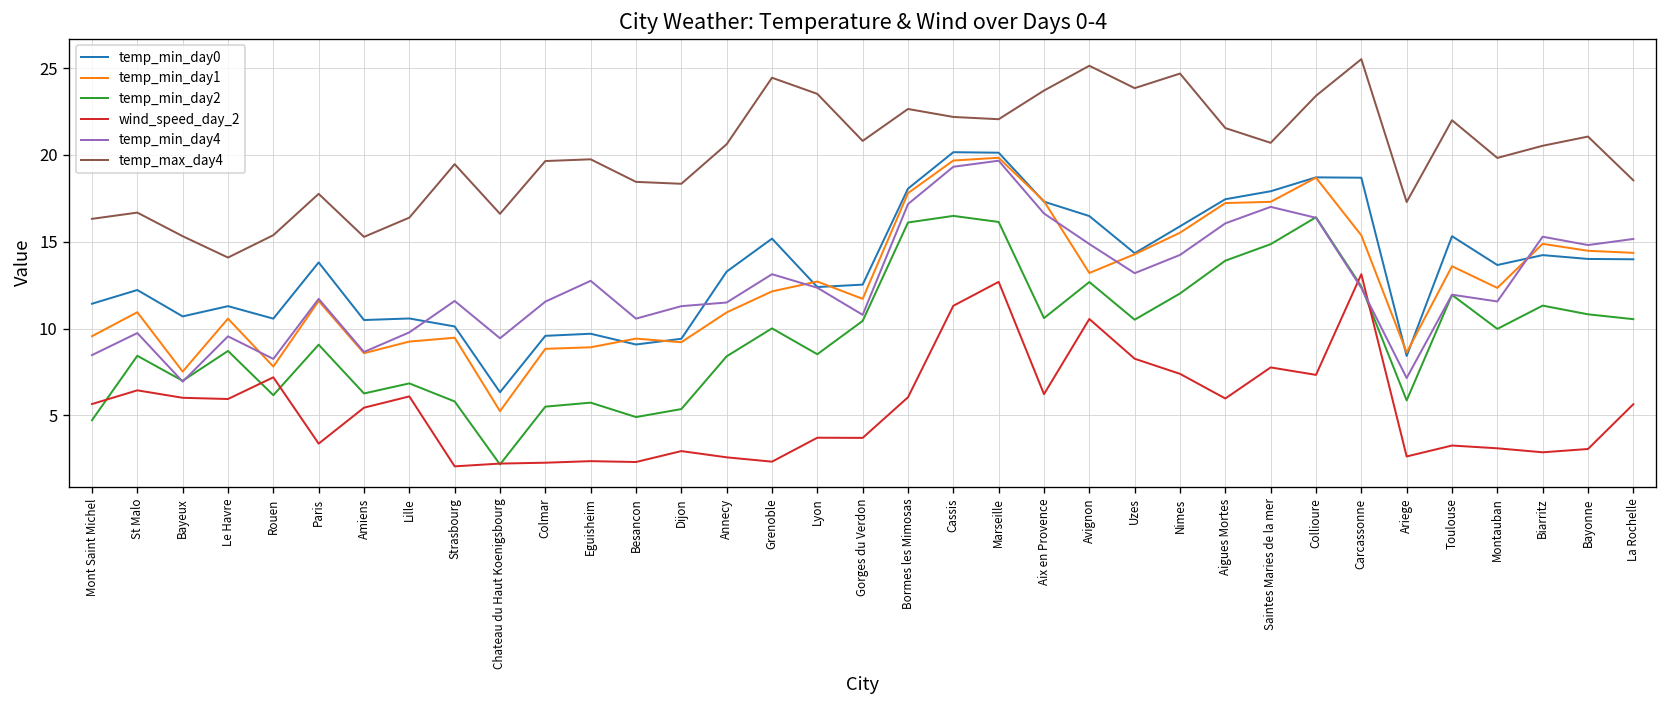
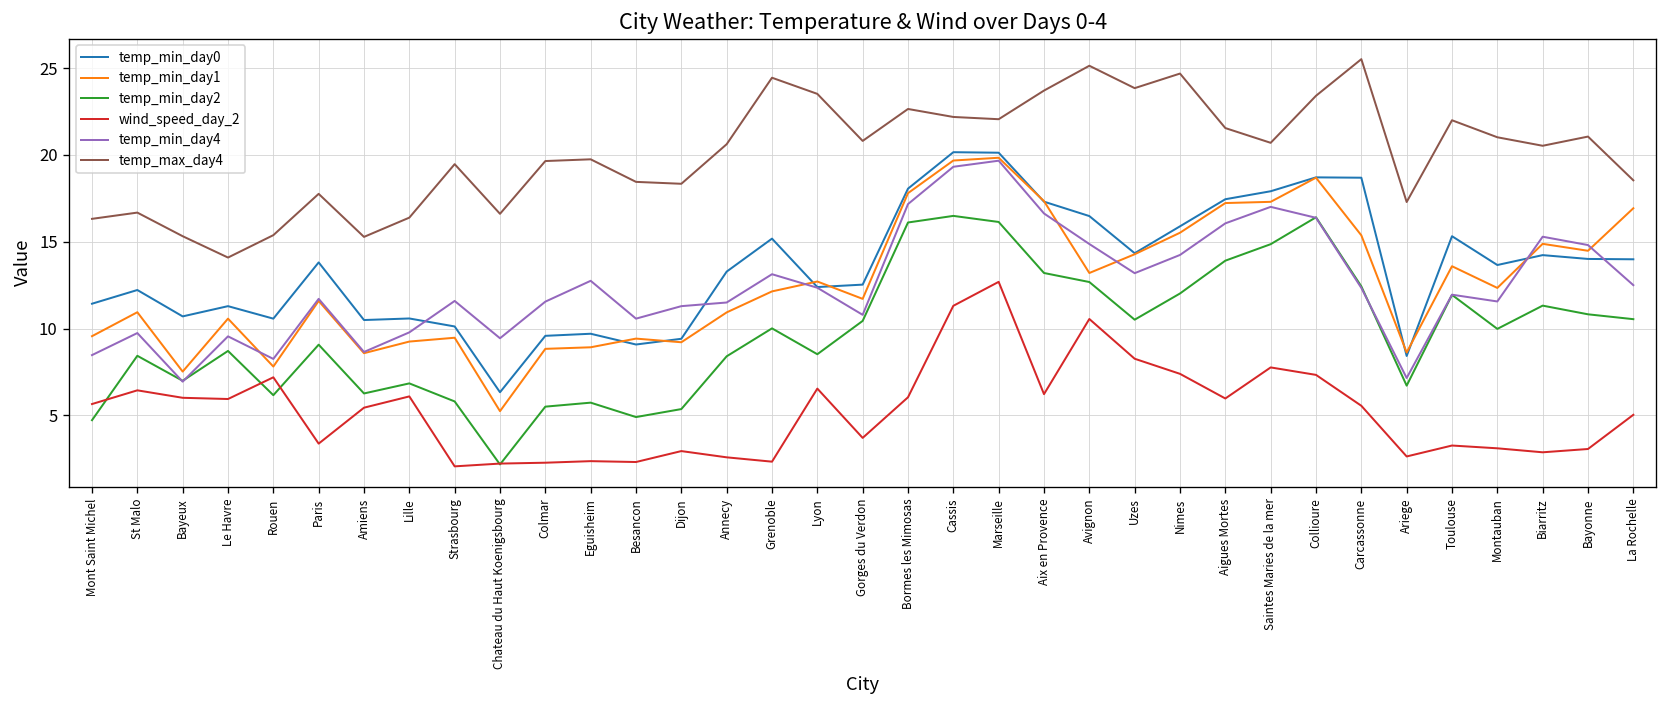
wind_speed_day_2, Lyon: 3.7 -> 6.5
temp_min_day2, Aix en Provence: 10.6 -> 13.2
wind_speed_day_2, Carcassonne: 13.1 -> 5.6
temp_min_day2, Ariege: 5.9 -> 6.7
temp_max_day4, Montauban: 19.8 -> 21.0
temp_min_day1, La Rochelle: 14.4 -> 16.9
wind_speed_day_2, La Rochelle: 5.6 -> 5.0
temp_min_day4, La Rochelle: 15.2 -> 12.5
